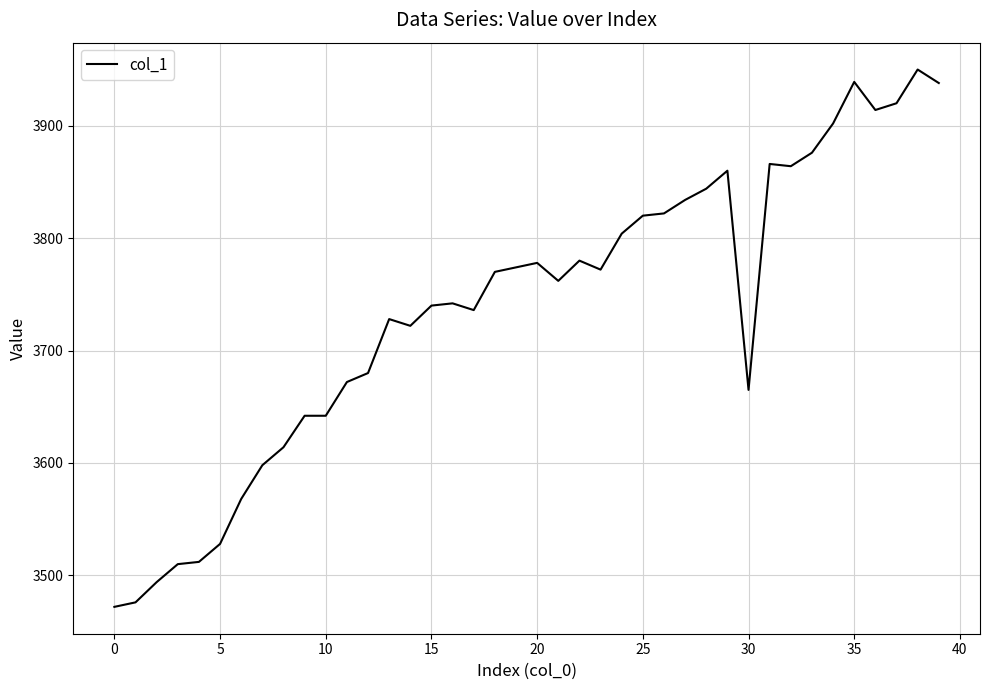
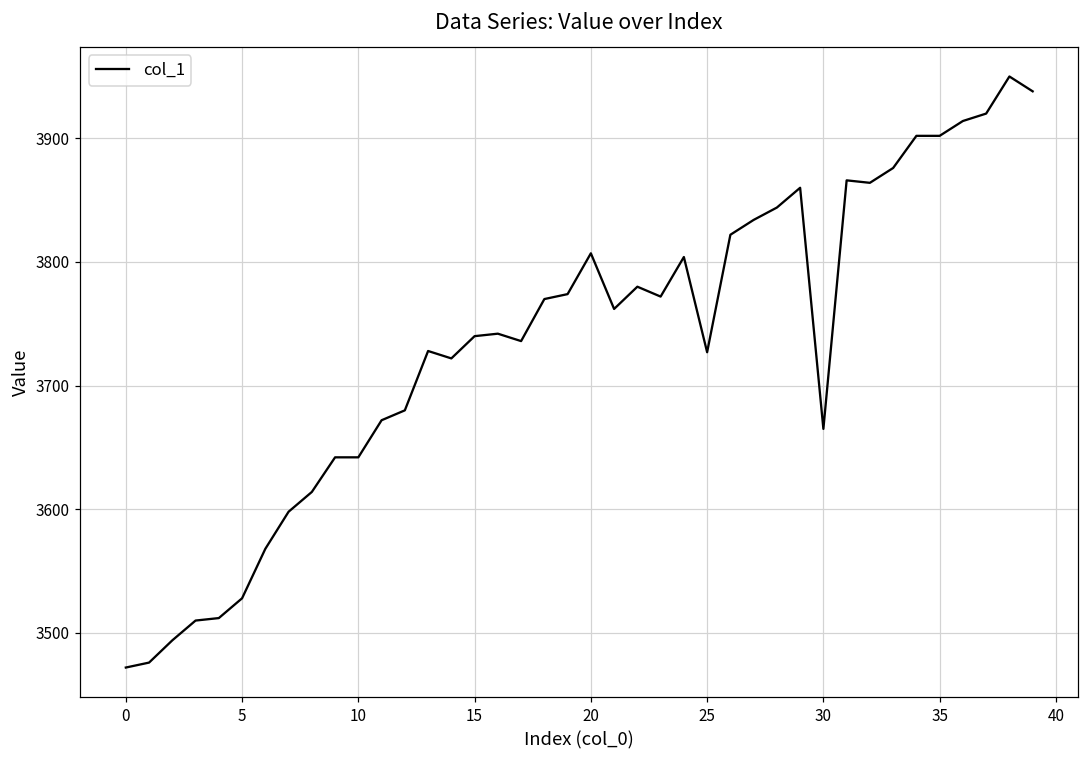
20: 3778 -> 3807
25: 3820 -> 3727
35: 3939 -> 3902
